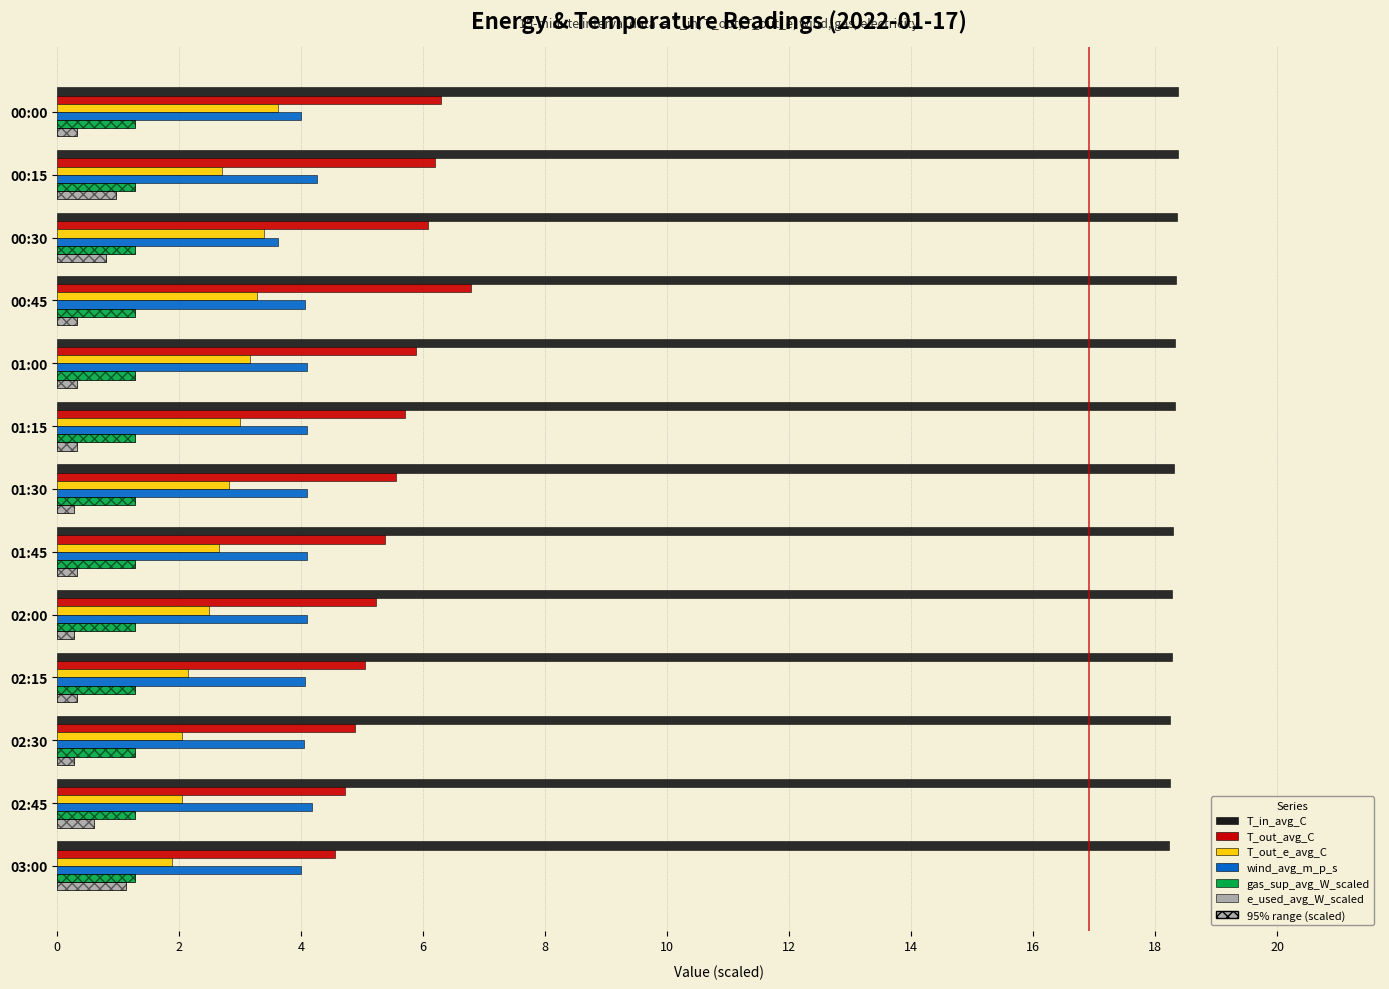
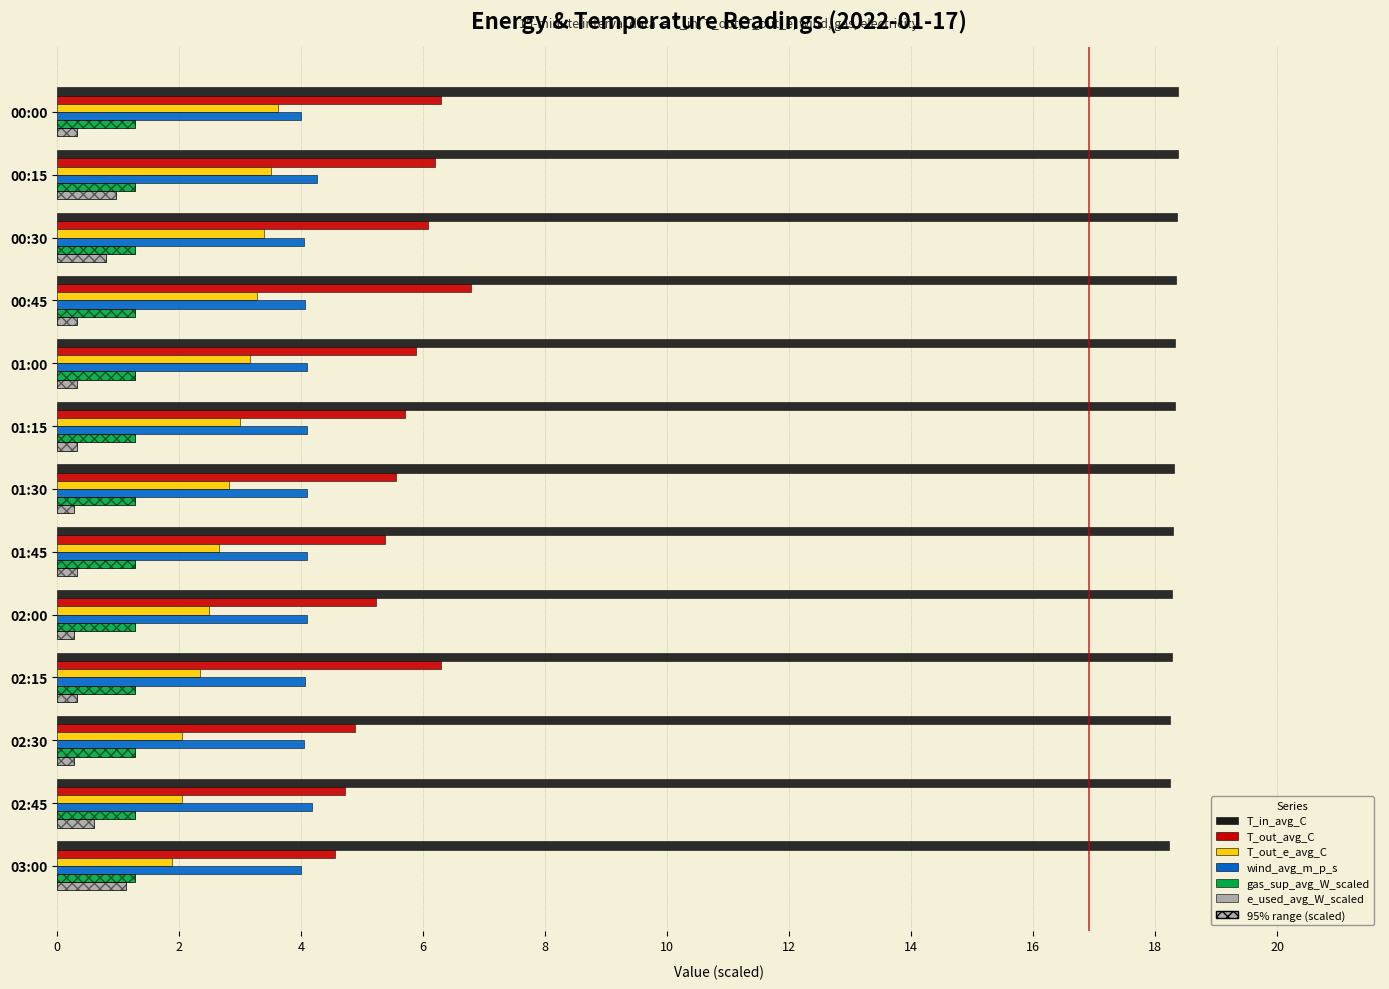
T_out_e_avg_C, 00:15: 2.7 -> 3.5
wind_avg_m_p_s, 00:30: 3.6 -> 4.0
T_out_avg_C, 02:15: 5.1 -> 6.3
T_out_e_avg_C, 02:15: 2.2 -> 2.3
